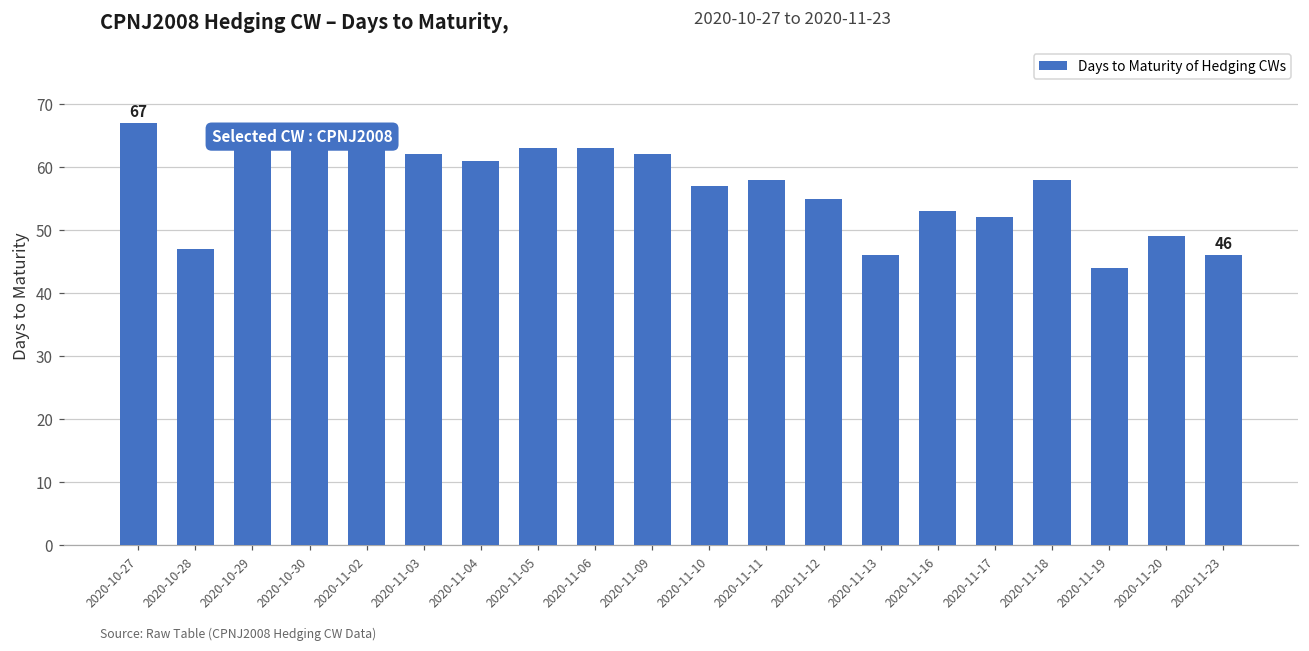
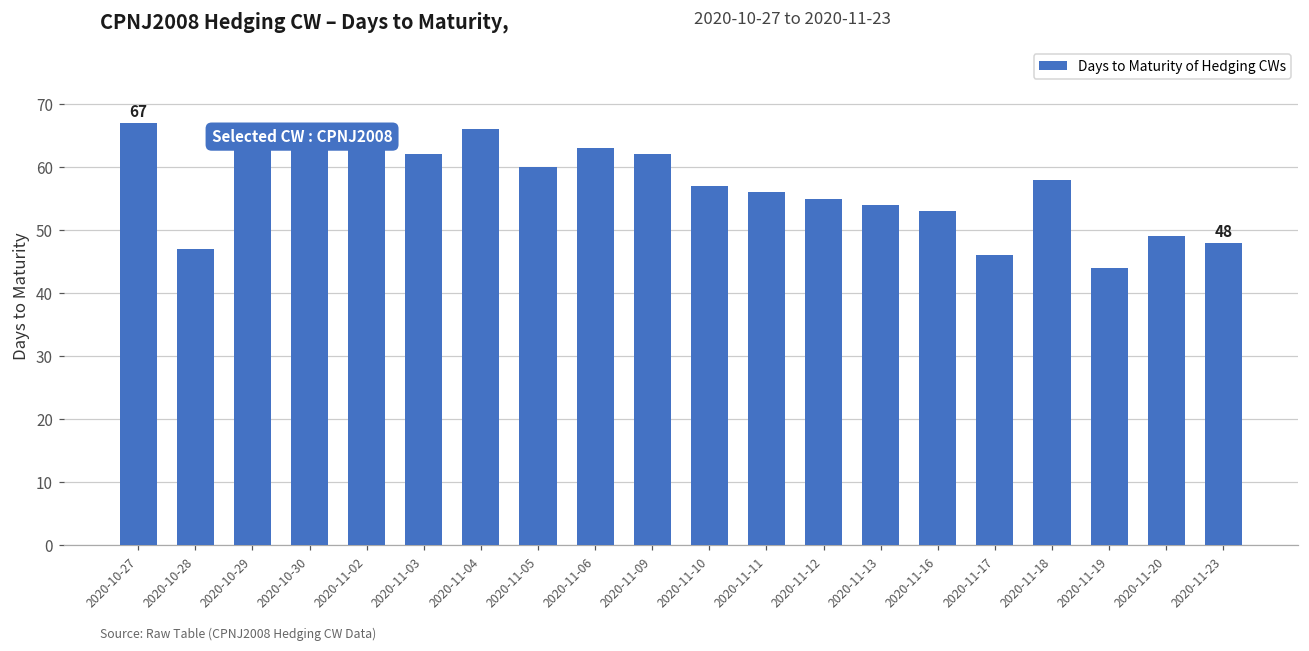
2020-11-04: 61 -> 66
2020-11-05: 63 -> 60
2020-11-11: 58 -> 56
2020-11-13: 46 -> 54
2020-11-17: 52 -> 46
2020-11-23: 46 -> 48
